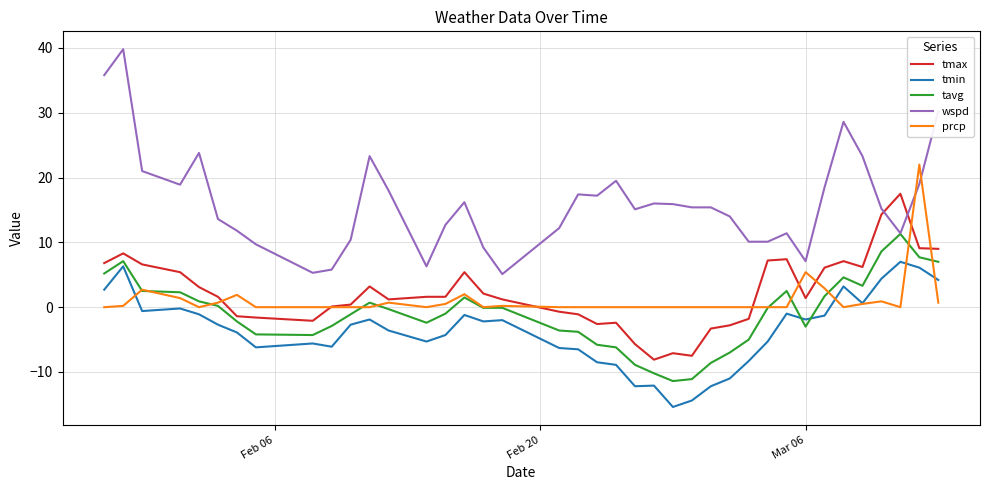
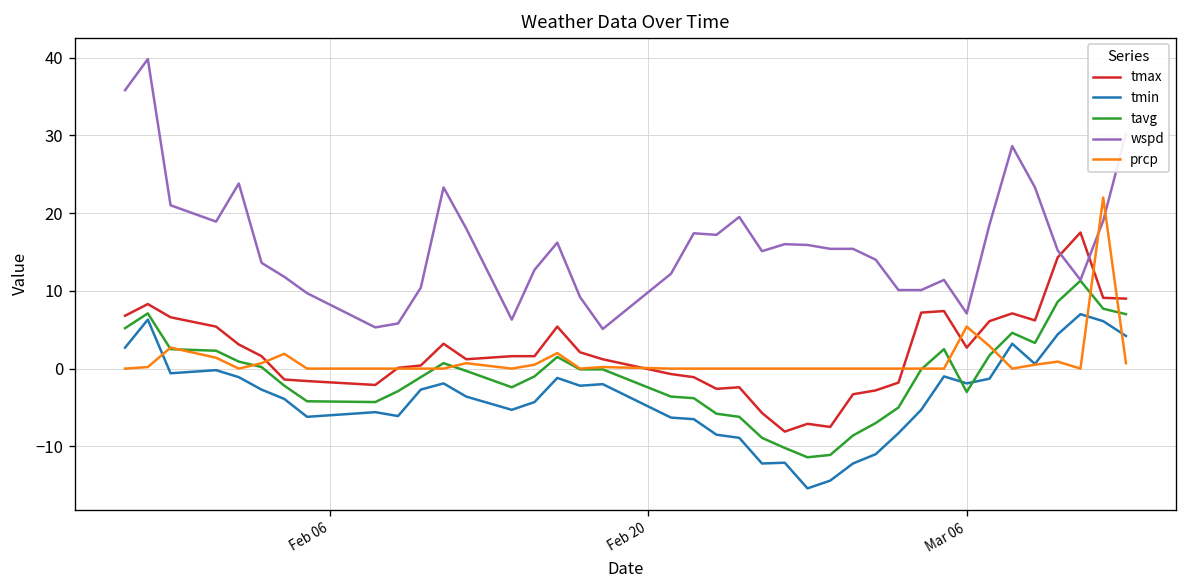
tmax, Mar 06: 1 -> 3
